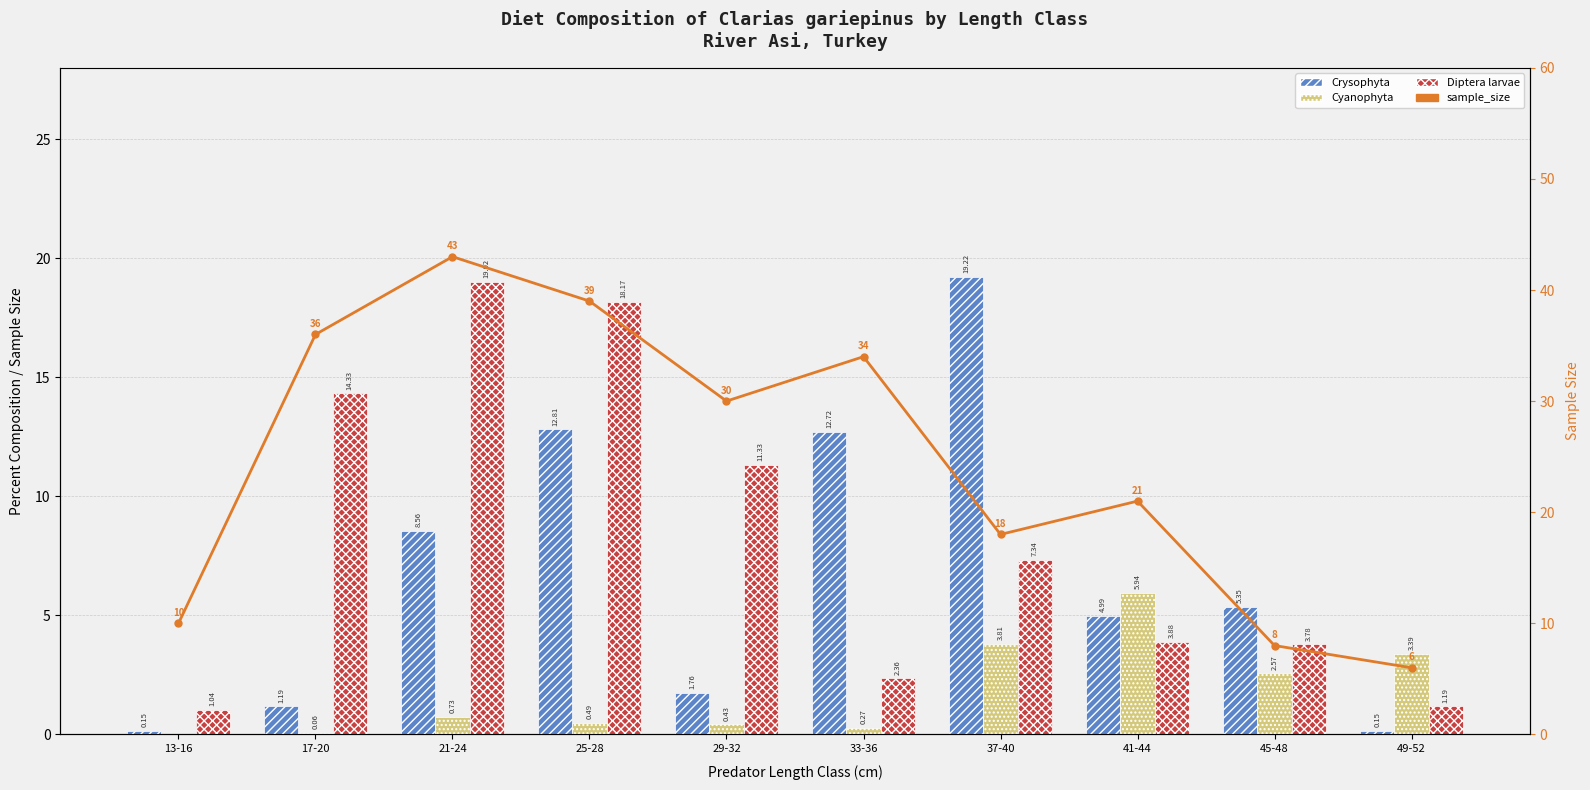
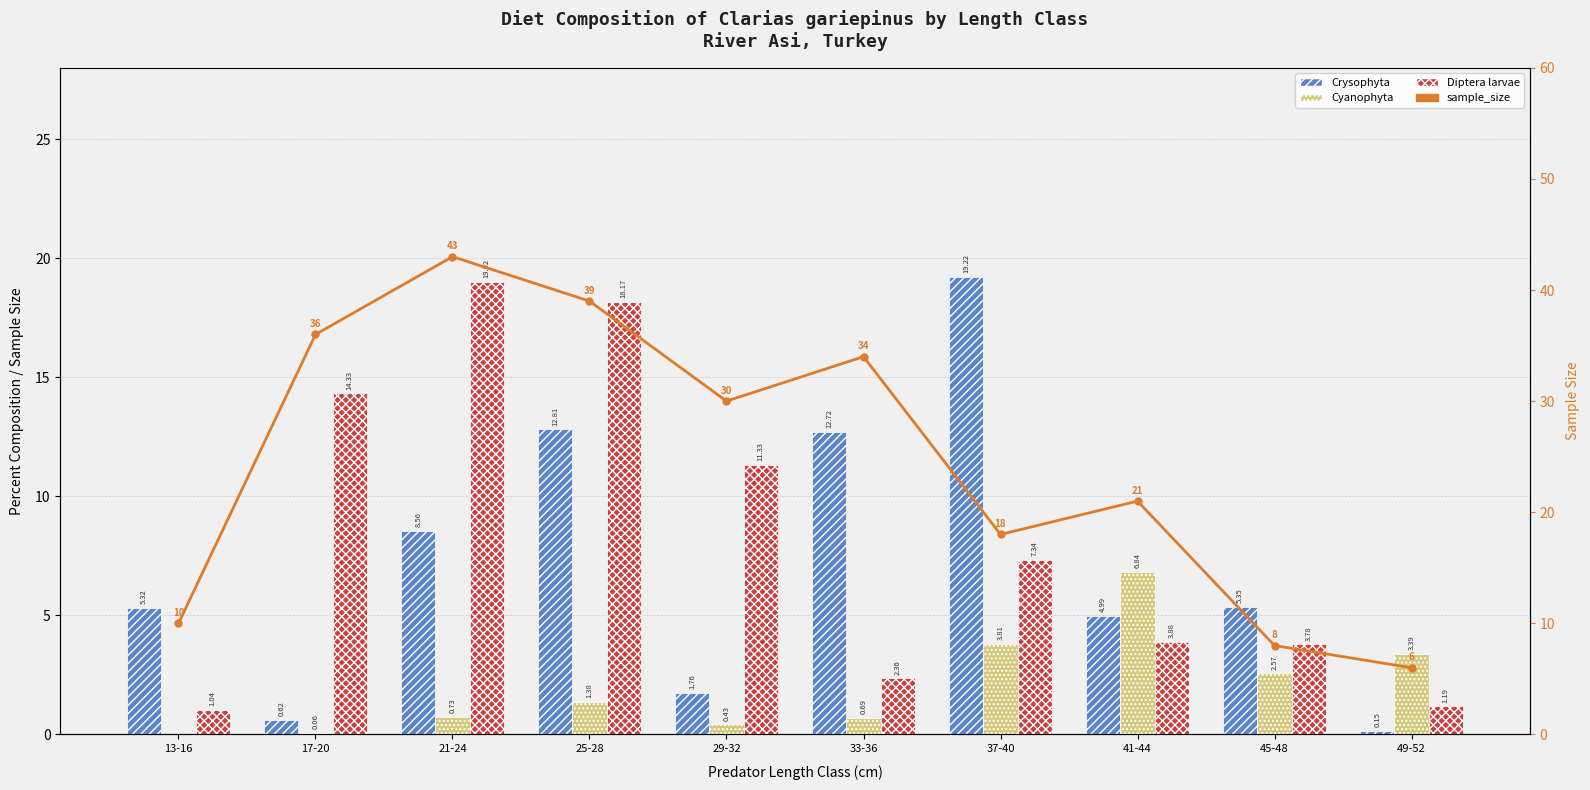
Crysophyta, 13-16: 0.15 -> 5.32
Crysophyta, 17-20: 1.19 -> 0.62
Cyanophyta, 25-28: 0.49 -> 1.38
Cyanophyta, 33-36: 0.27 -> 0.69
Cyanophyta, 41-44: 5.94 -> 6.84
